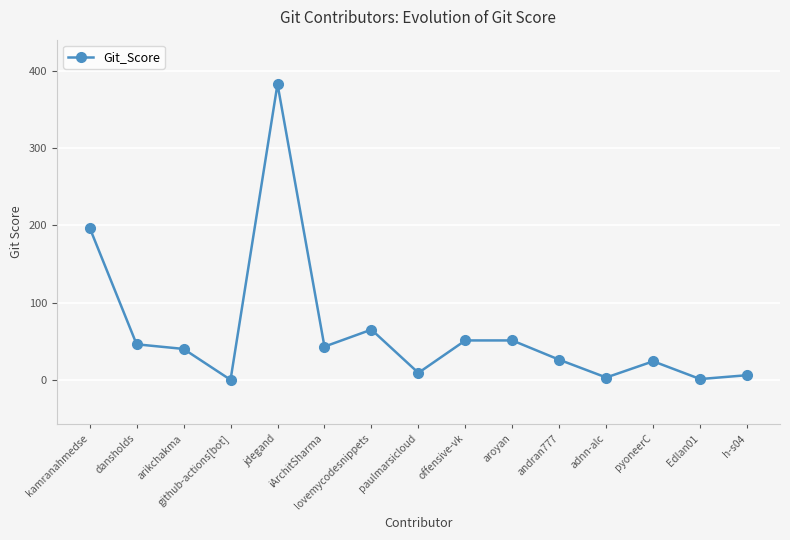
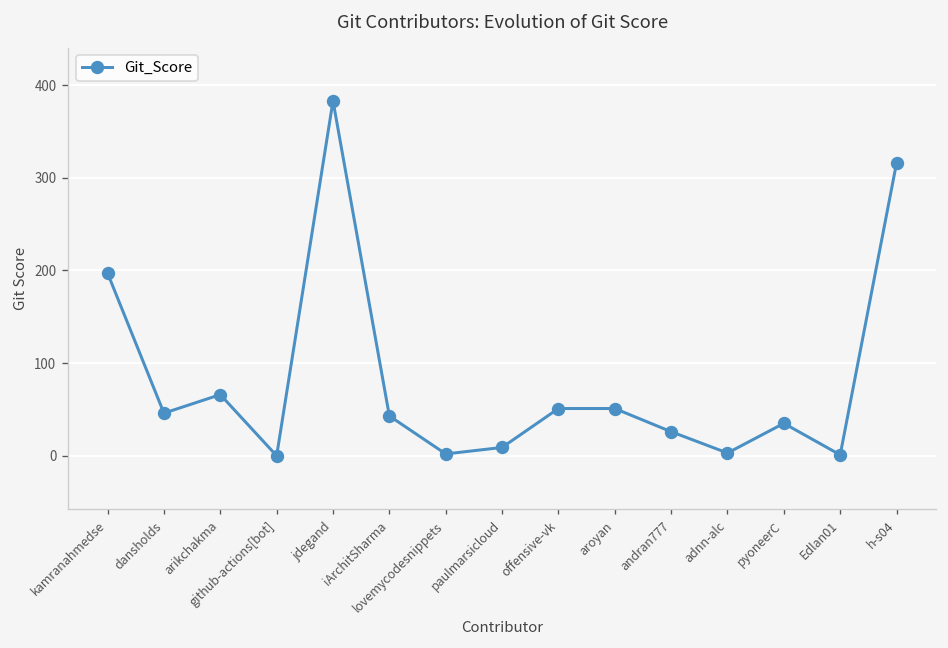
arikchakma: 40 -> 70
lovemycodesnippets: 70 -> 0
pyoneerC: 20 -> 40
h-s04: 10 -> 320
